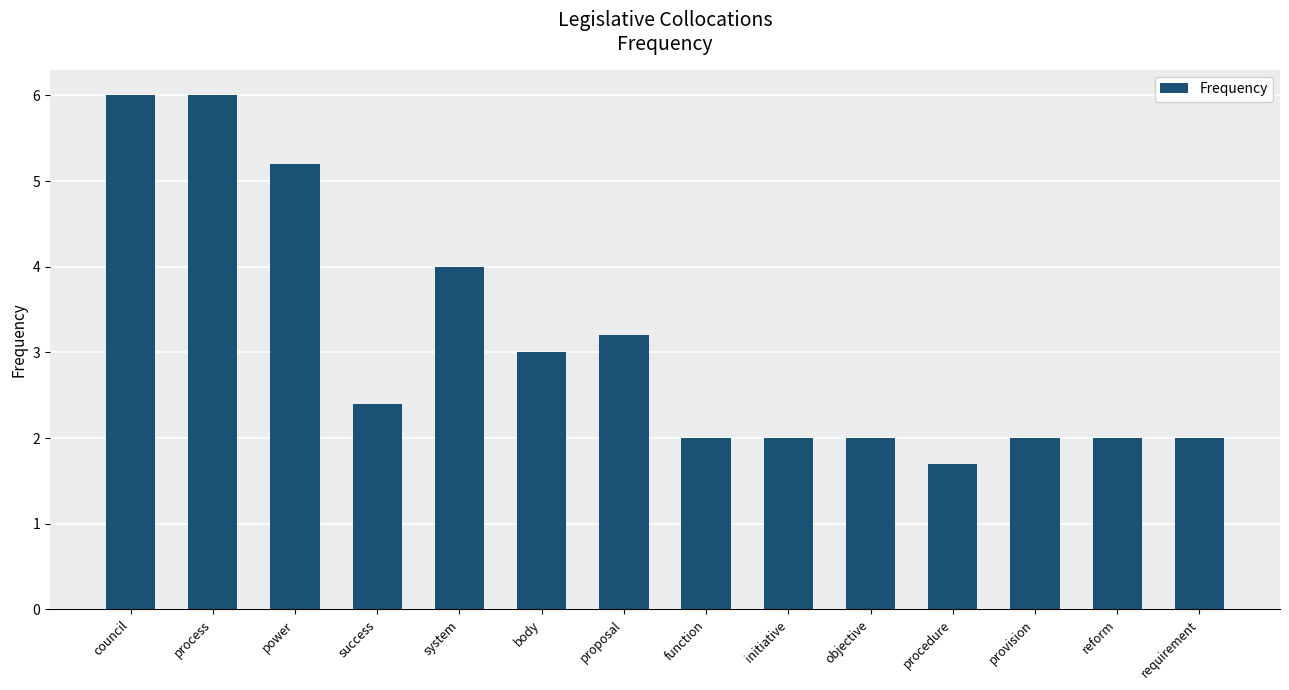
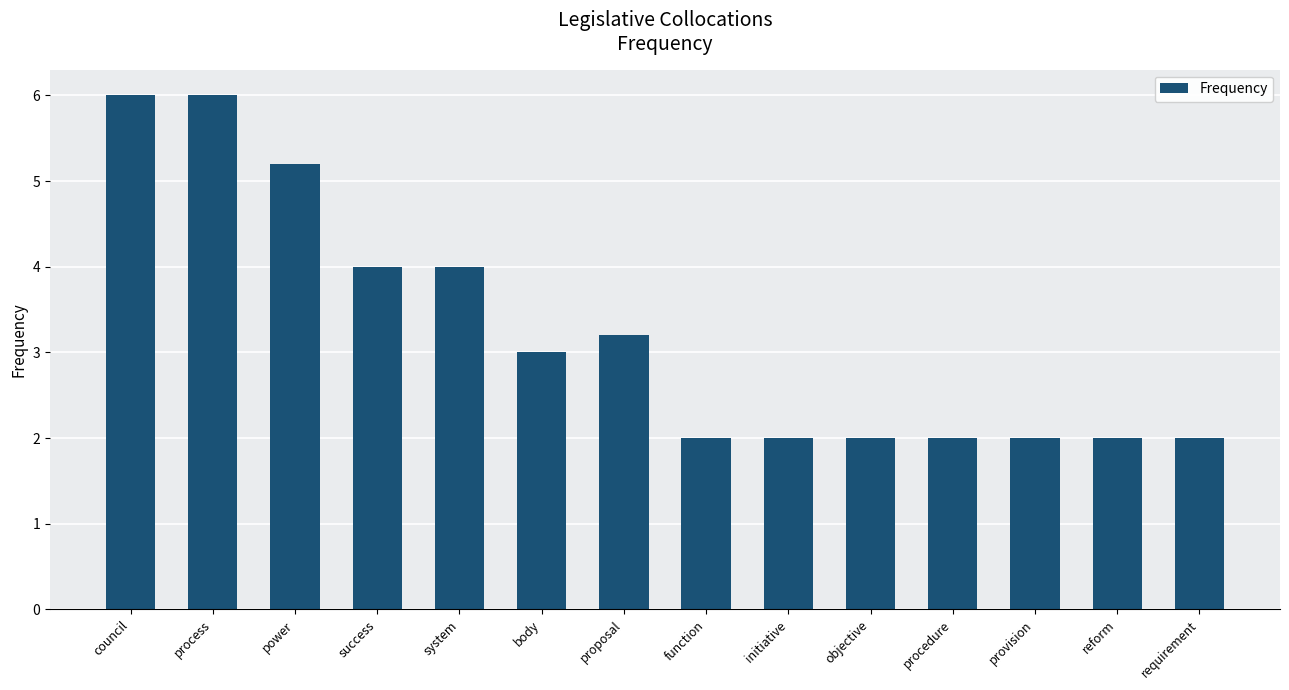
success: 2.4 -> 4.0
procedure: 1.7 -> 2.0
